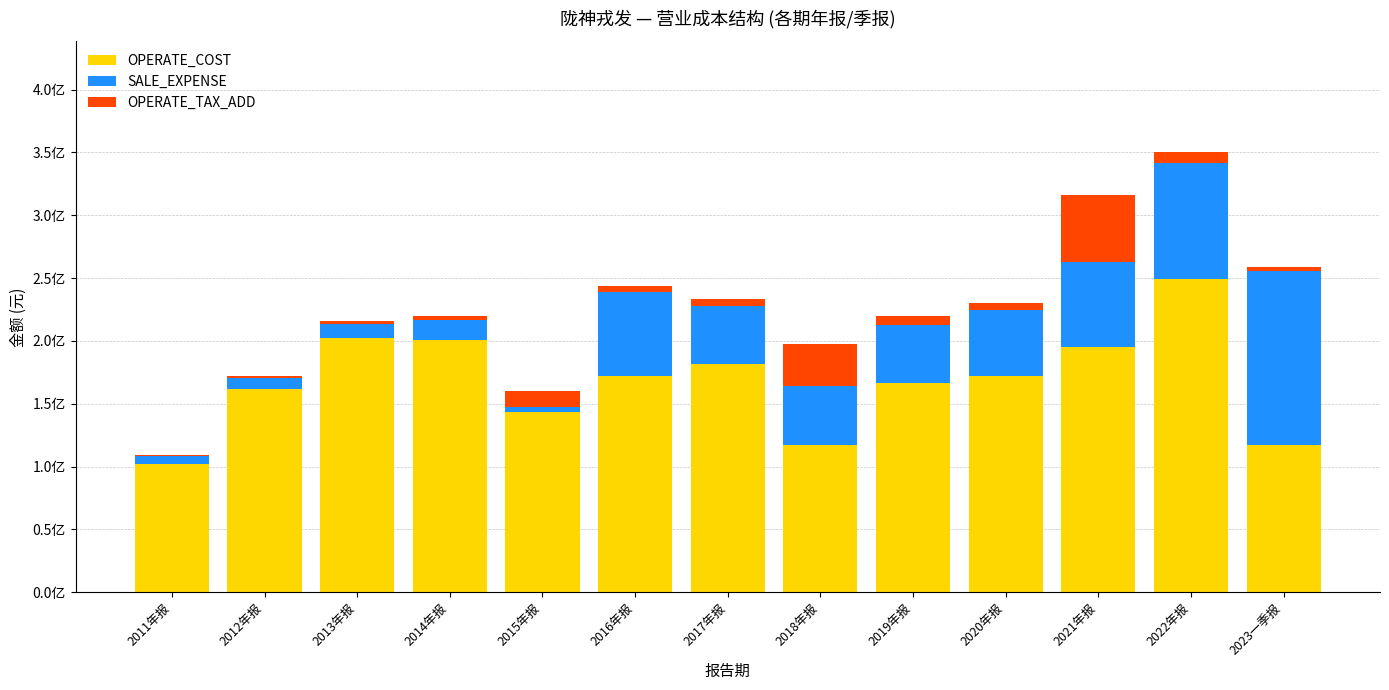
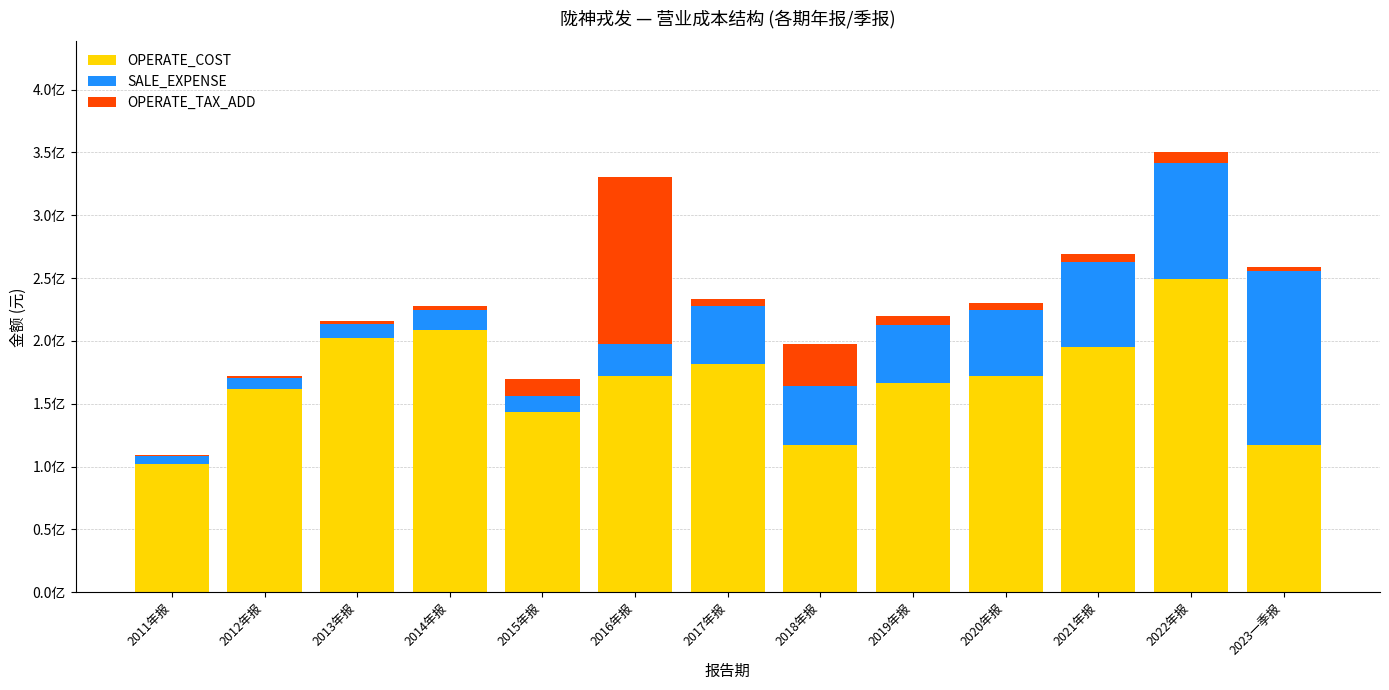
OPERATE_COST, 2014年报: 2.01亿 -> 2.09亿
SALE_EXPENSE, 2015年报: 0.04亿 -> 0.13亿
SALE_EXPENSE, 2016年报: 0.67亿 -> 0.26亿
OPERATE_TAX_ADD, 2016年报: 0.05亿 -> 1.33亿
OPERATE_TAX_ADD, 2021年报: 0.53亿 -> 0.07亿
